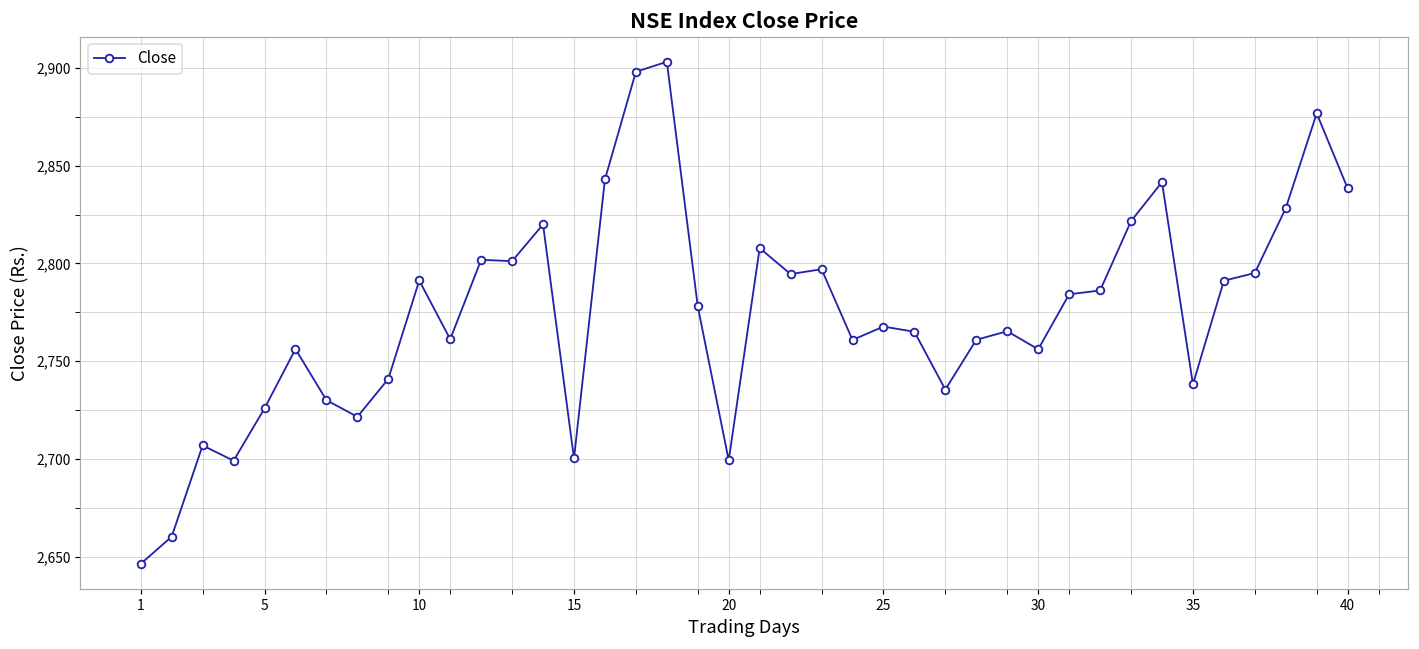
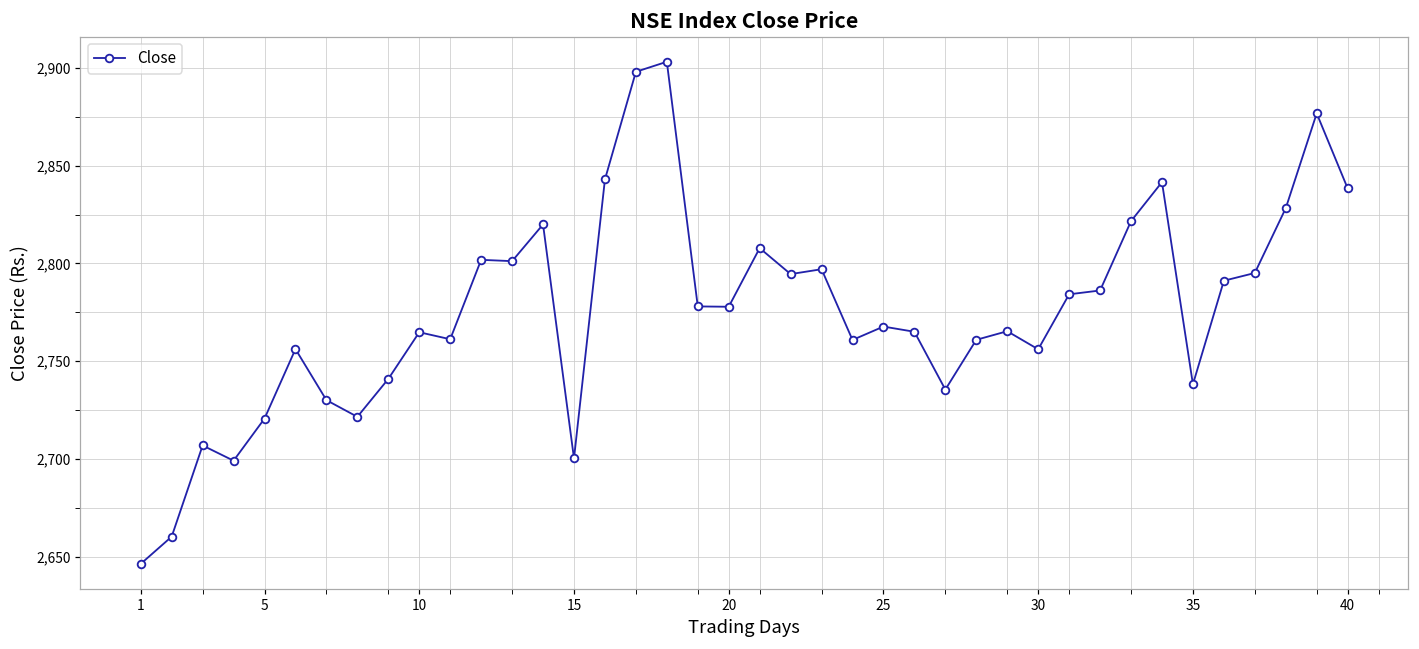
5: 2,726 -> 2,721
10: 2,791 -> 2,765
20: 2,699 -> 2,778
